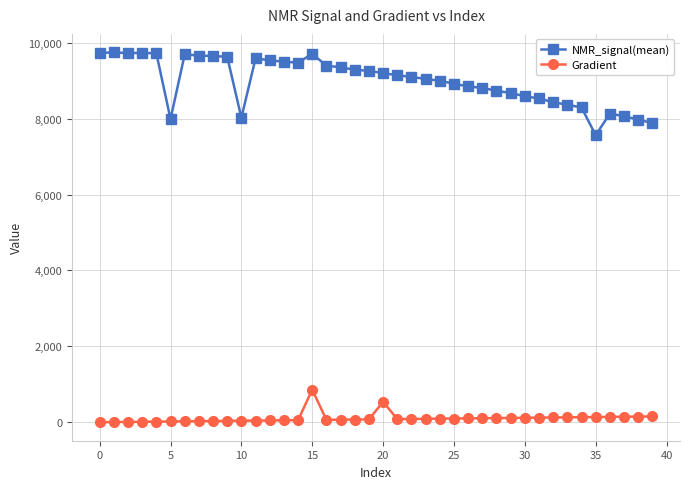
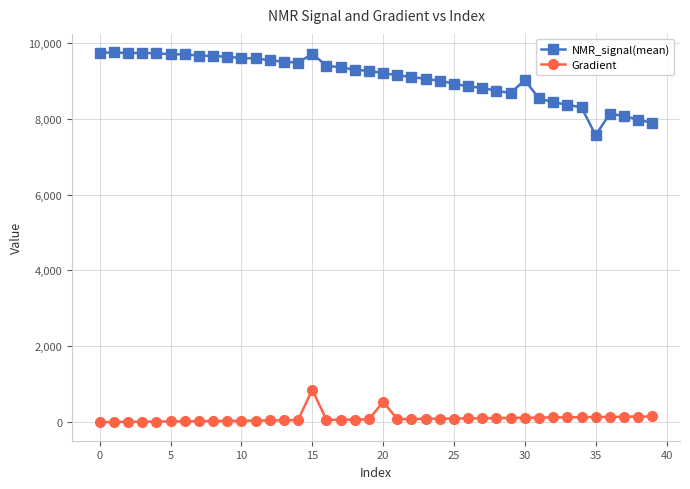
NMR_signal(mean), 5: 8,000 -> 9,700
NMR_signal(mean), 10: 8,000 -> 9,600
NMR_signal(mean), 30: 8,600 -> 9,000
